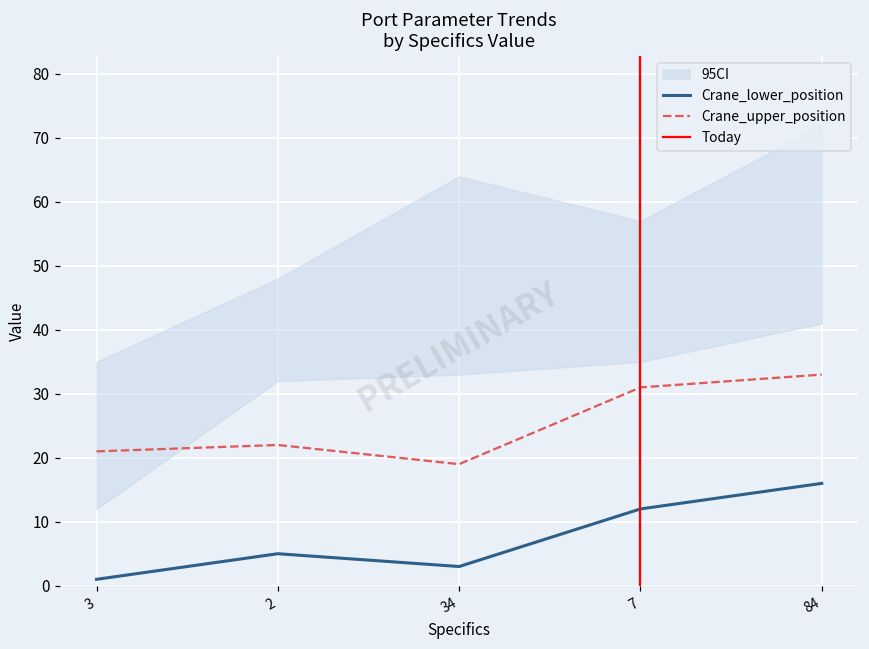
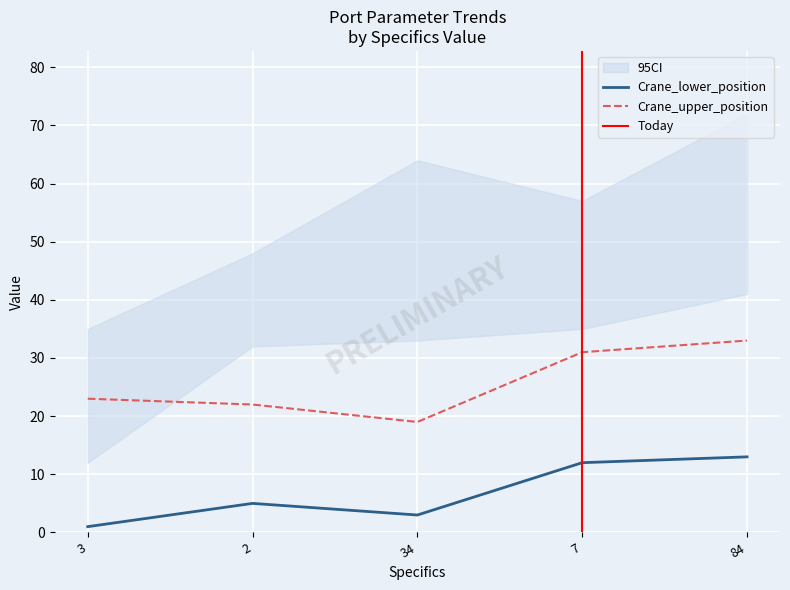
Crane_upper_position, 3: 21 -> 23
Crane_lower_position, 84: 16 -> 13
